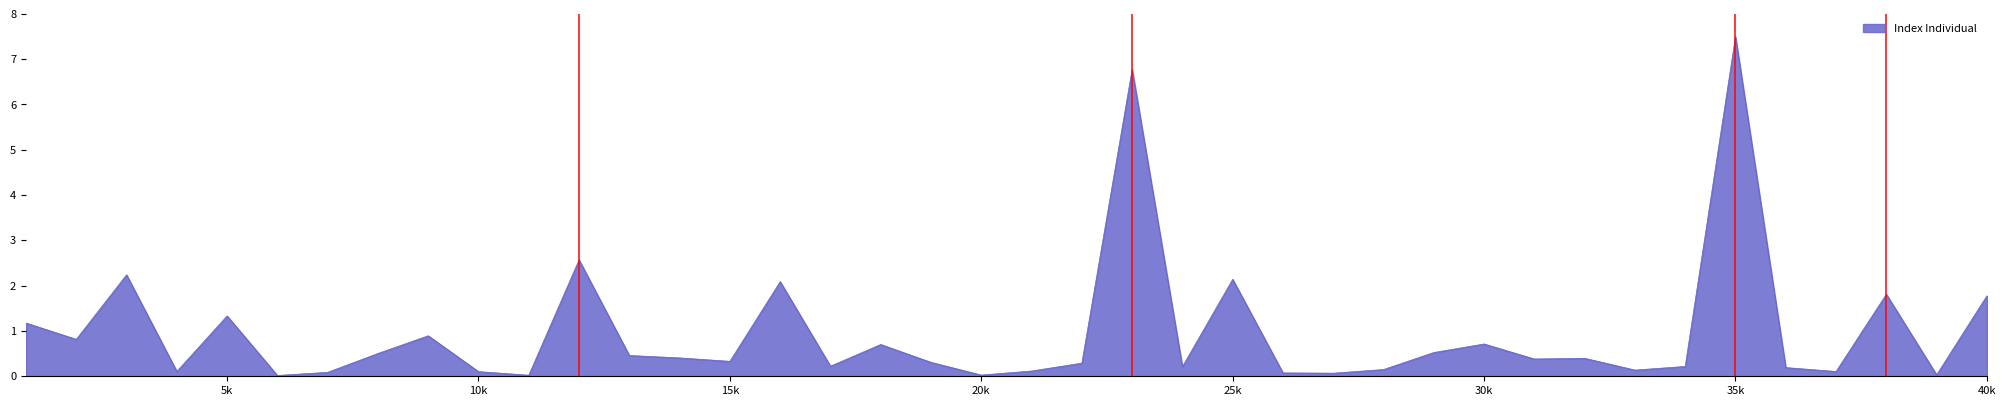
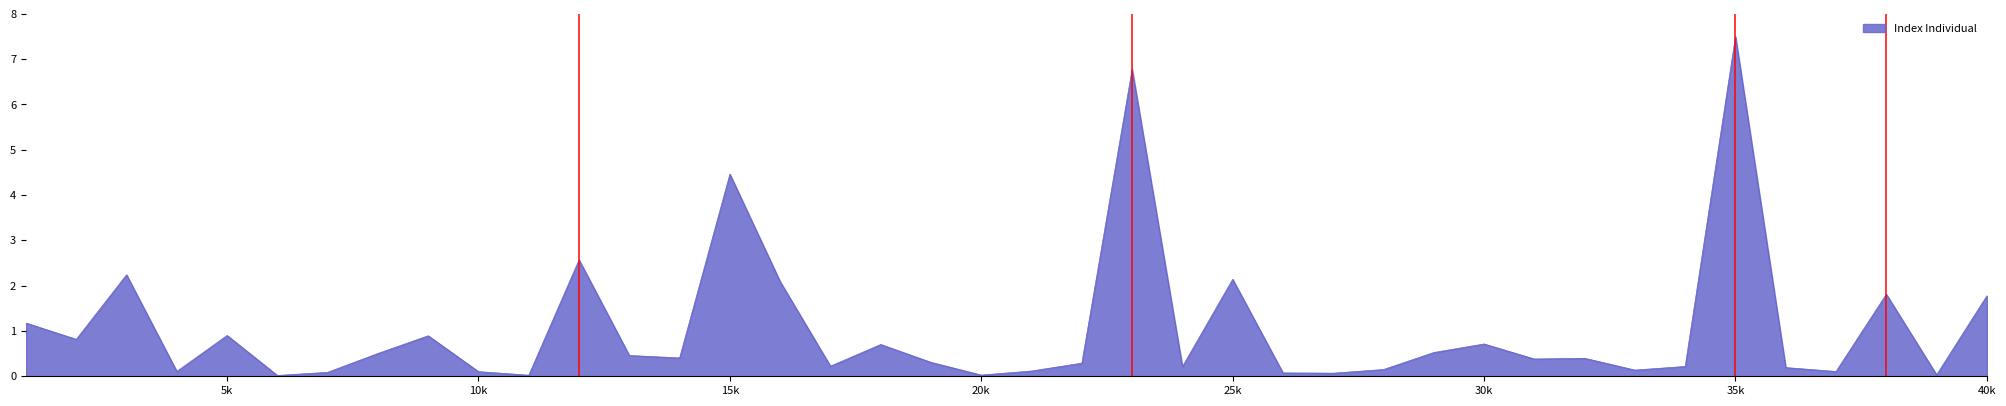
5k: 1.3 -> 0.9
15k: 0.3 -> 4.5
